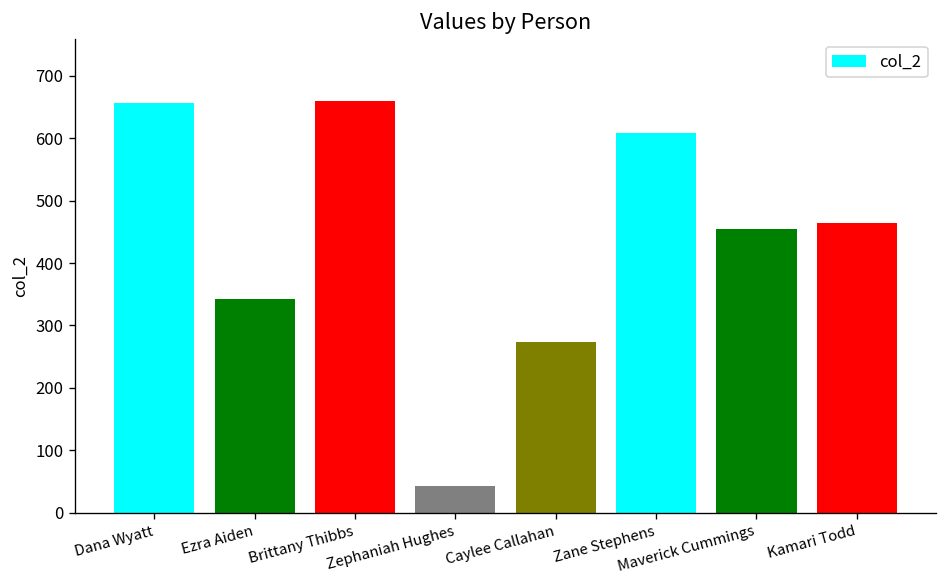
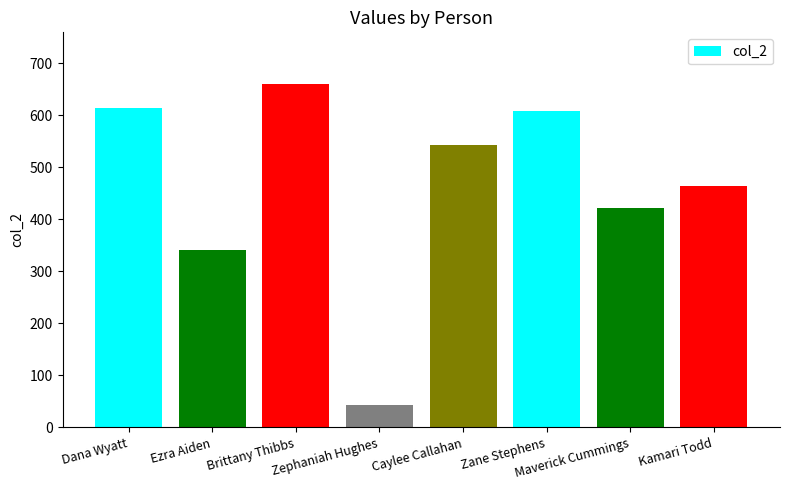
Dana Wyatt: 660 -> 610
Caylee Callahan: 270 -> 540
Maverick Cummings: 450 -> 420
